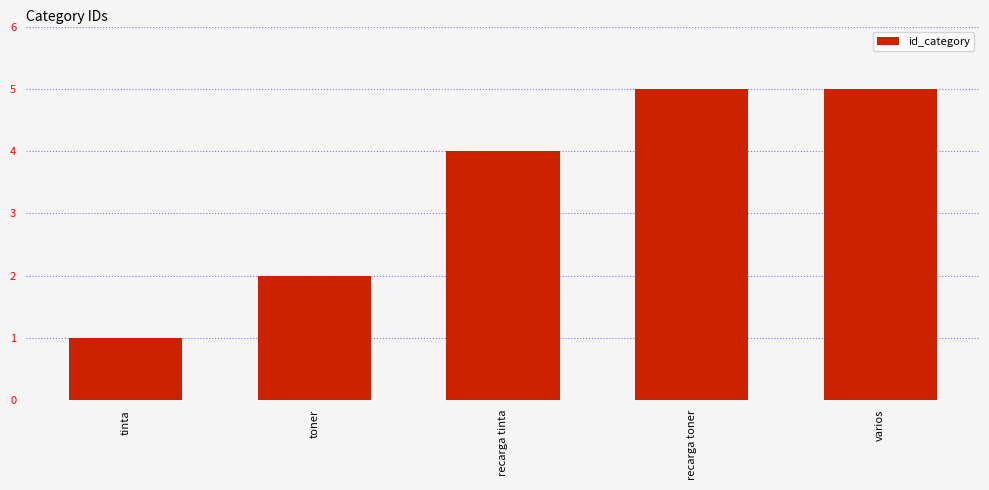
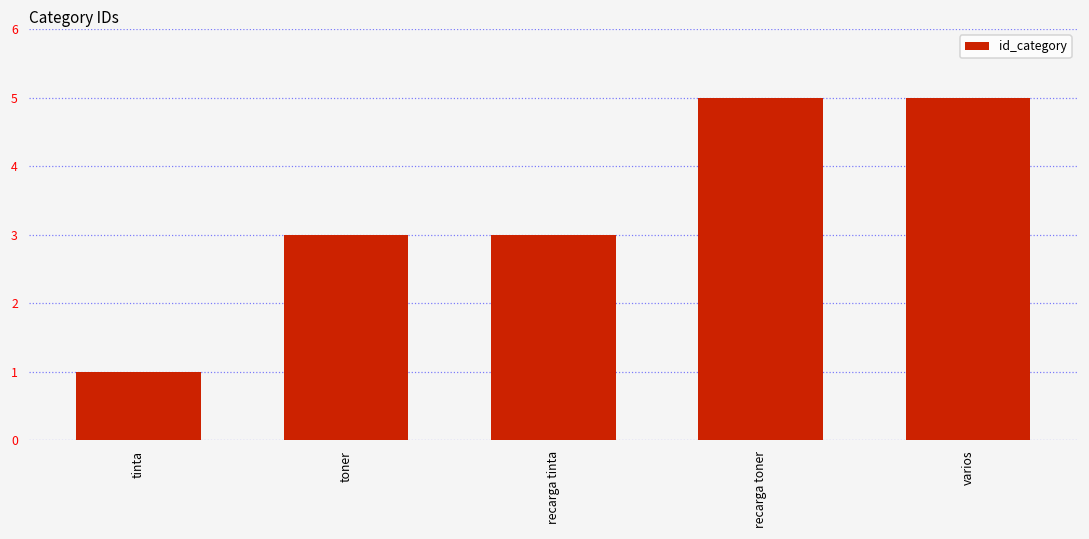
toner: 2 -> 3
recarga tinta: 4 -> 3
